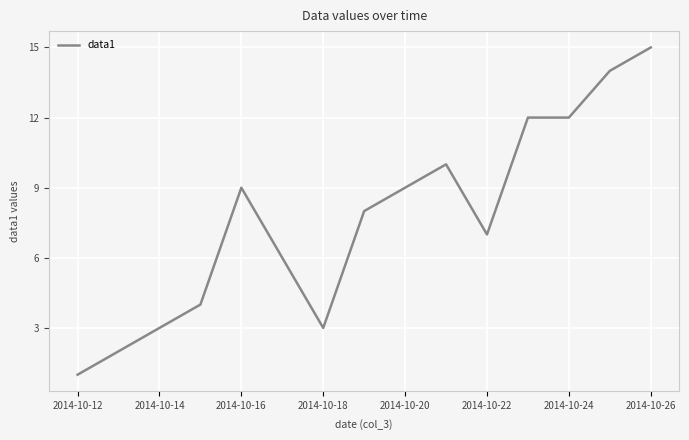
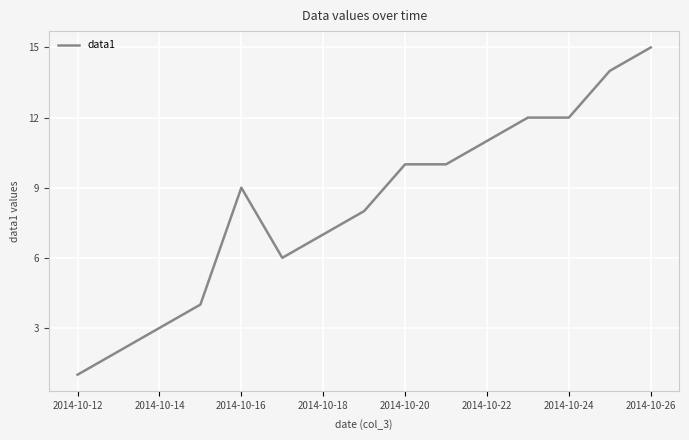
2014-10-18: 3 -> 7
2014-10-20: 9 -> 10
2014-10-22: 7 -> 11
